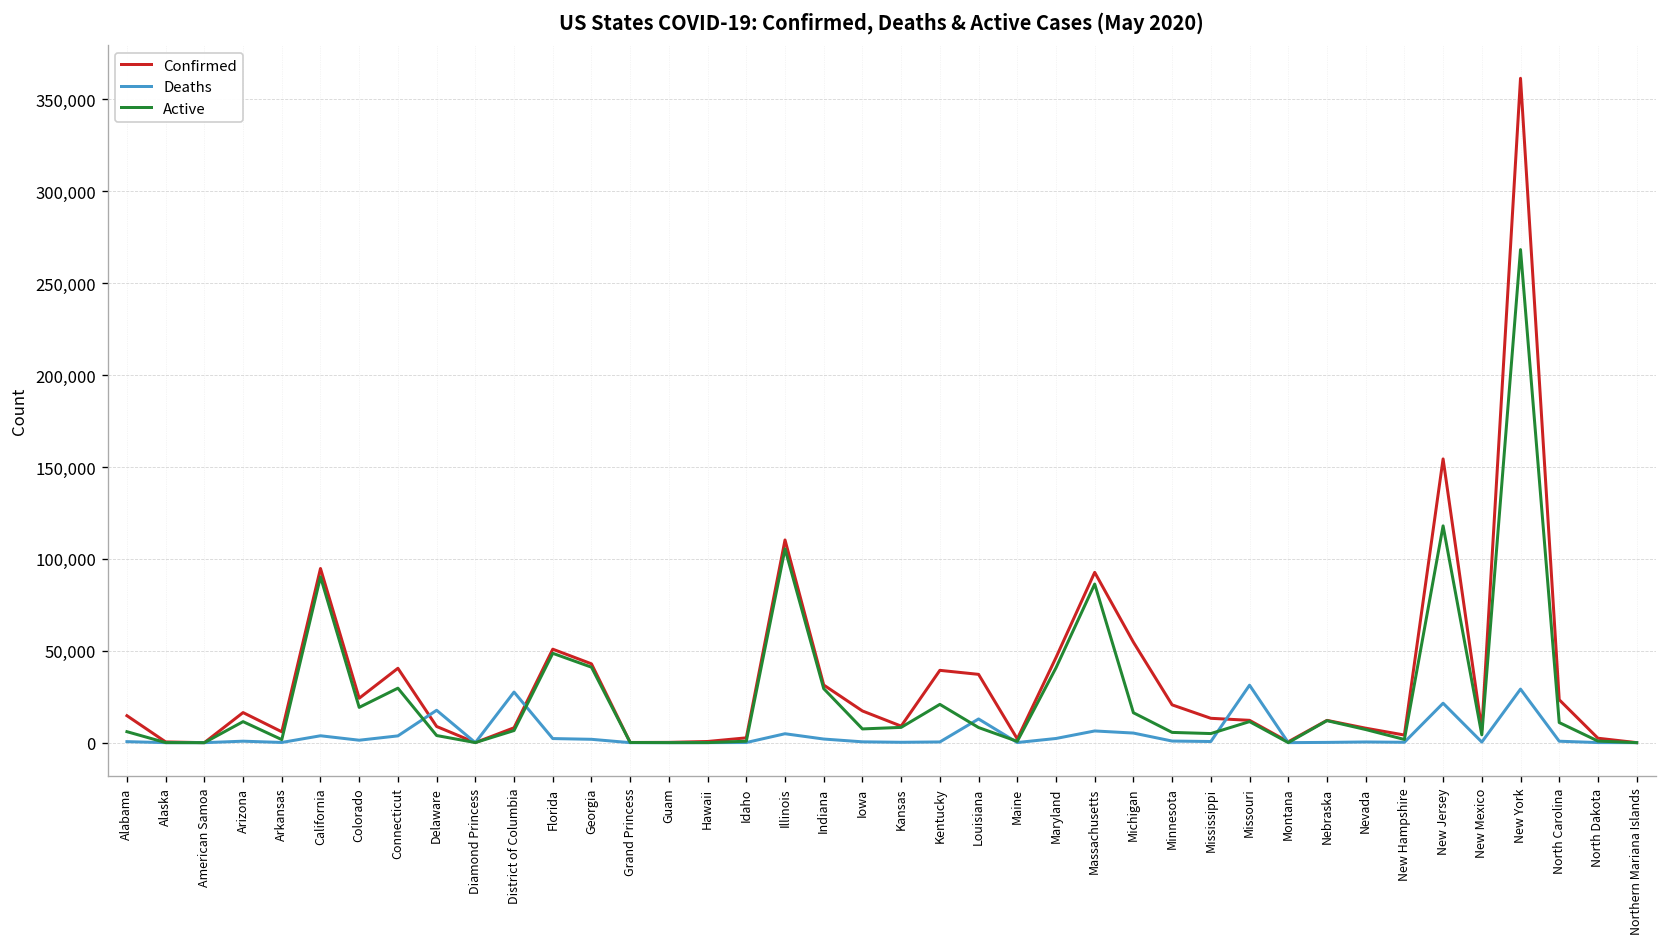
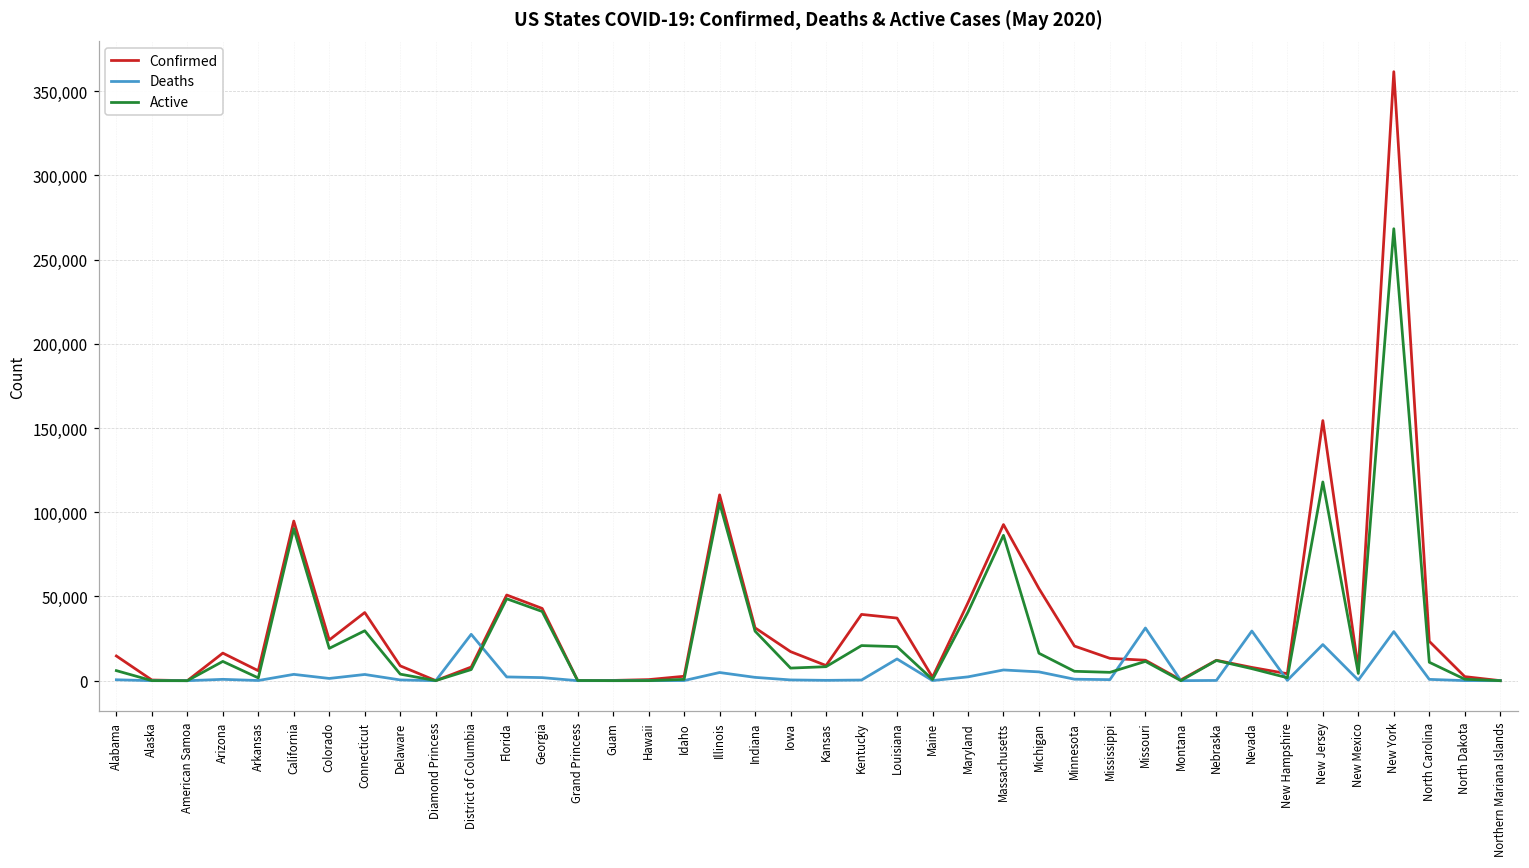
Deaths, Delaware: 18,000 -> 0
Active, Louisiana: 8,000 -> 20,000
Deaths, Nevada: 0 -> 29,000
